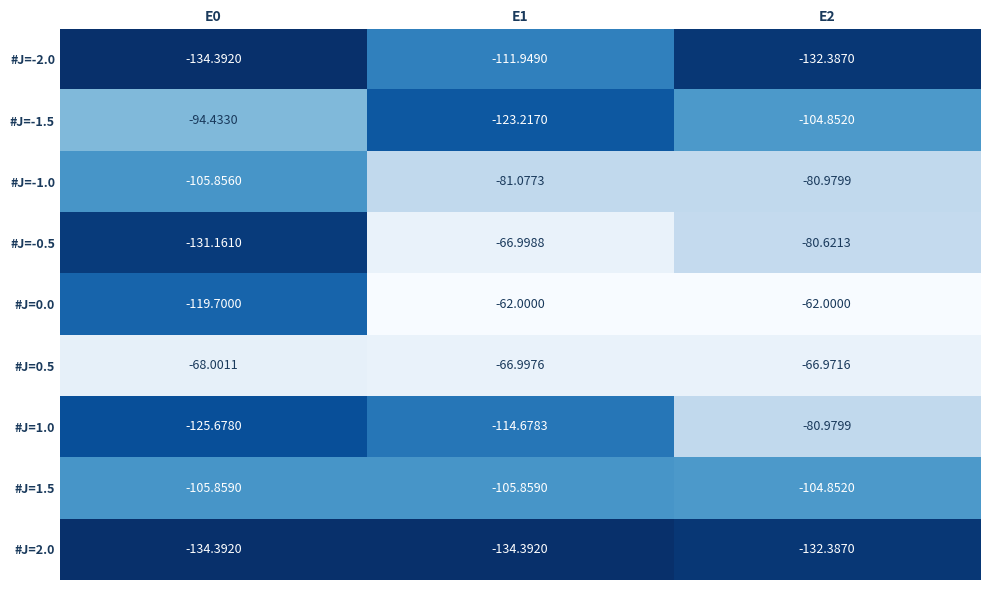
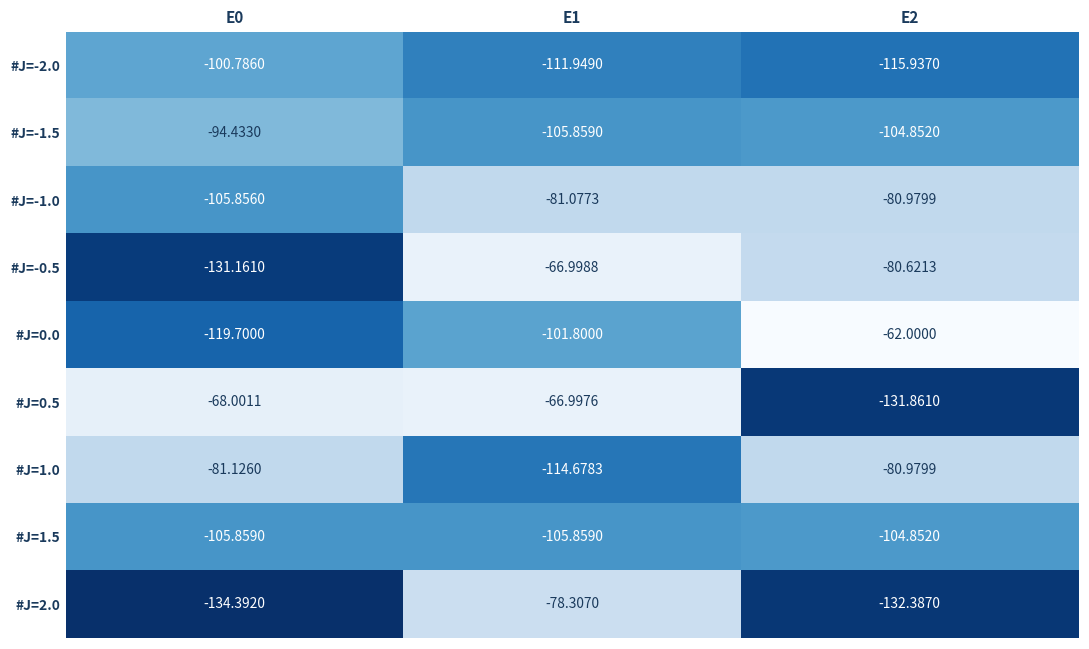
#J=-2.0, E0: -134.3920 -> -100.7860
#J=-2.0, E2: -132.3870 -> -115.9370
#J=-1.5, E1: -123.2170 -> -105.8590
#J=0.0, E1: -62.0000 -> -101.8000
#J=0.5, E2: -66.9716 -> -131.8610
#J=1.0, E0: -125.6780 -> -81.1260
#J=2.0, E1: -134.3920 -> -78.3070
